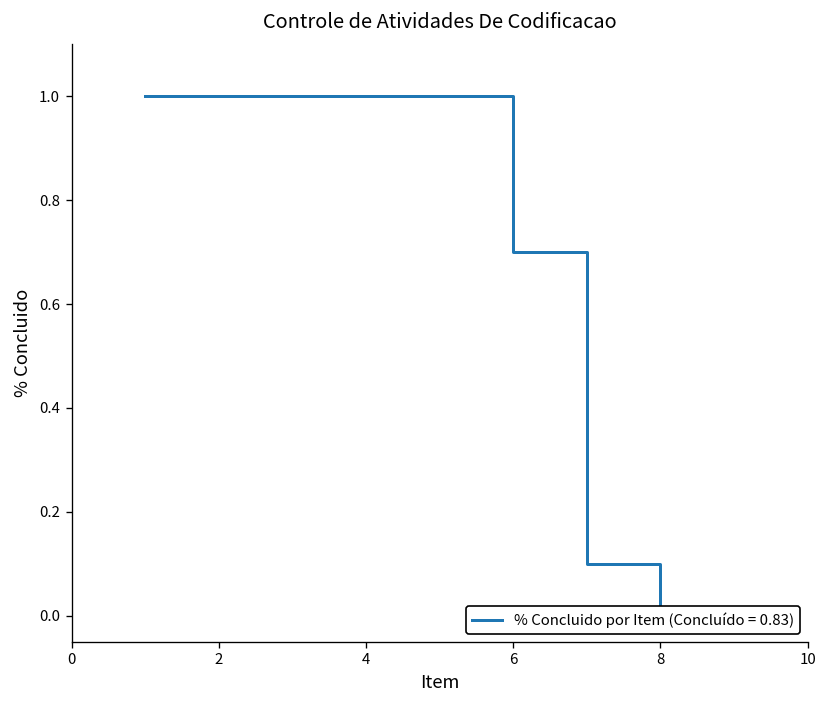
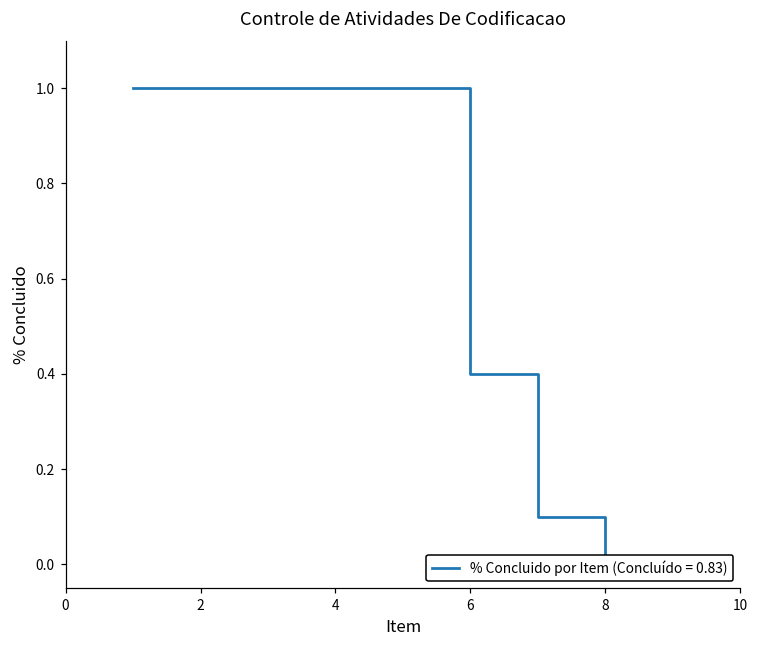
6: 0.7 -> 0.4
